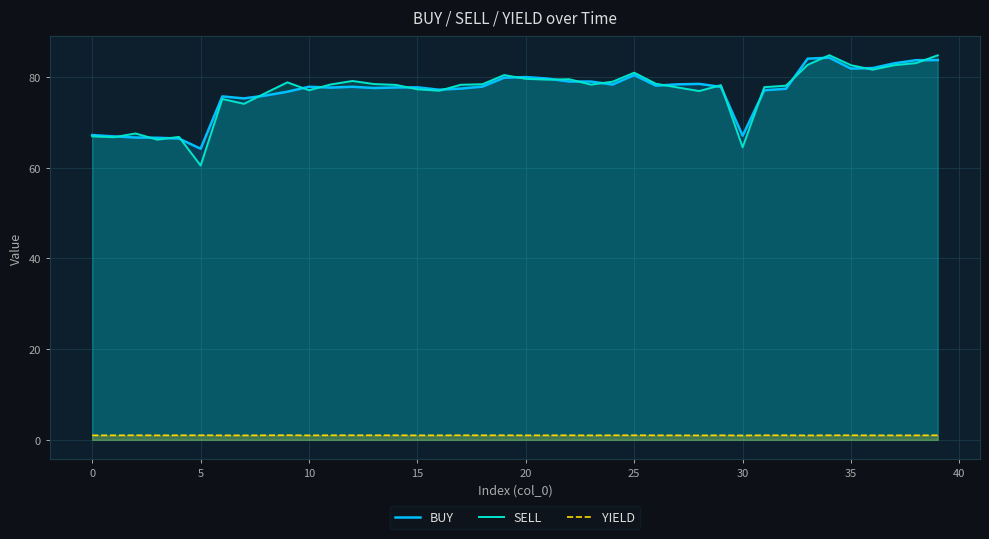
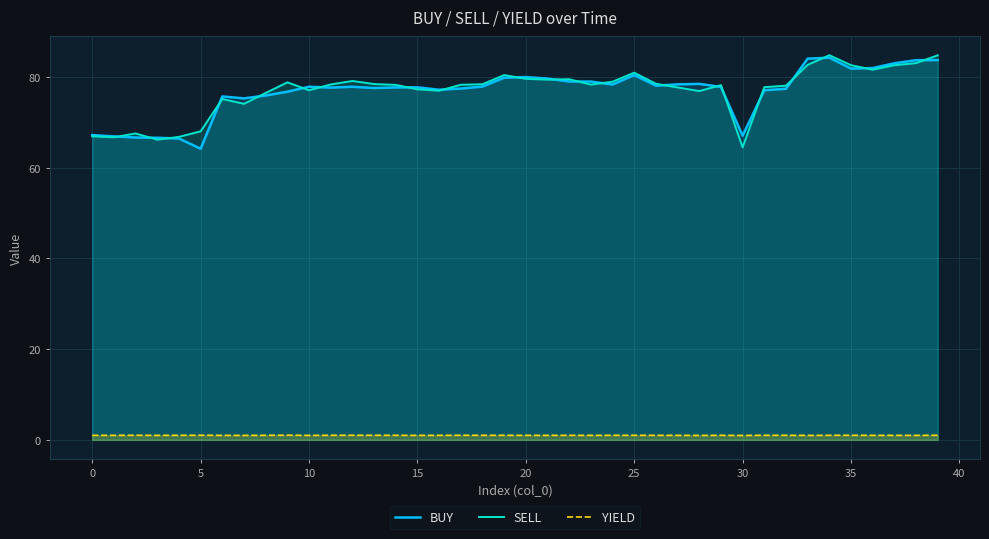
SELL, 5: 60 -> 68
